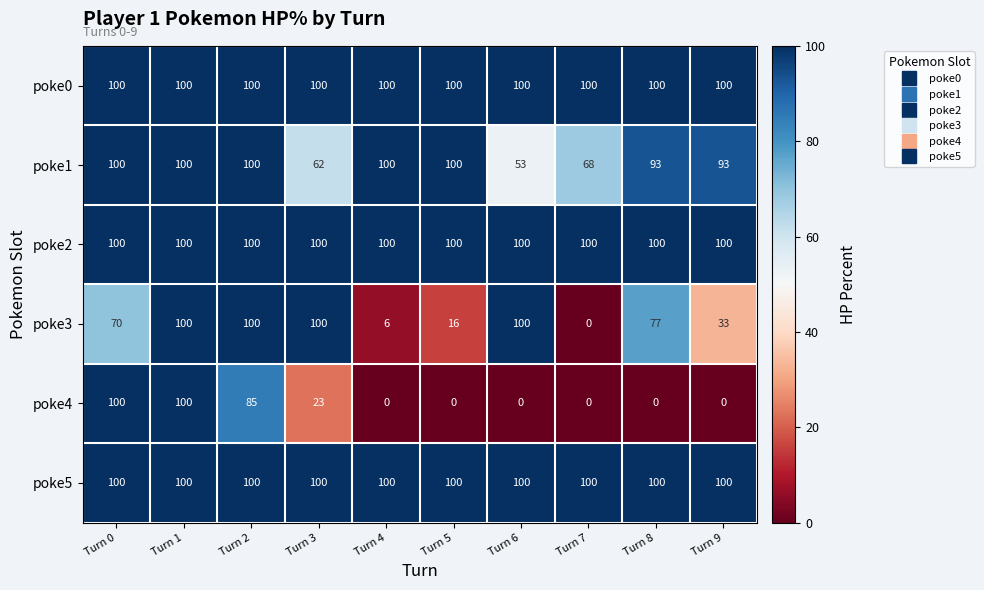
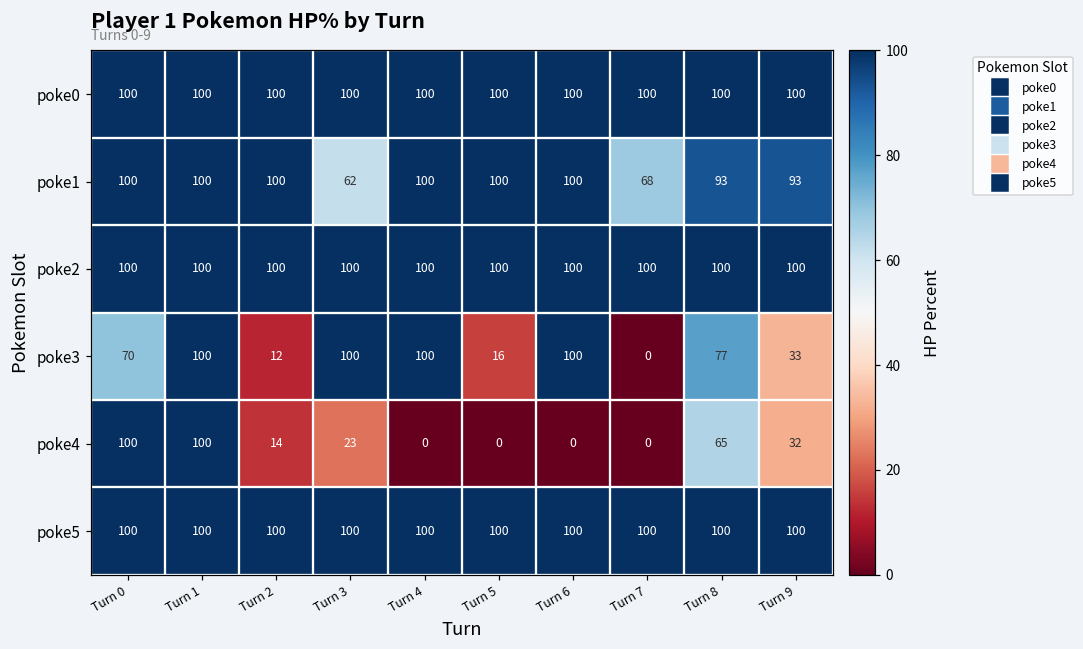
poke1, Turn 6: 53 -> 100
poke3, Turn 2: 100 -> 12
poke3, Turn 4: 6 -> 100
poke4, Turn 2: 85 -> 14
poke4, Turn 8: 0 -> 65
poke4, Turn 9: 0 -> 32
